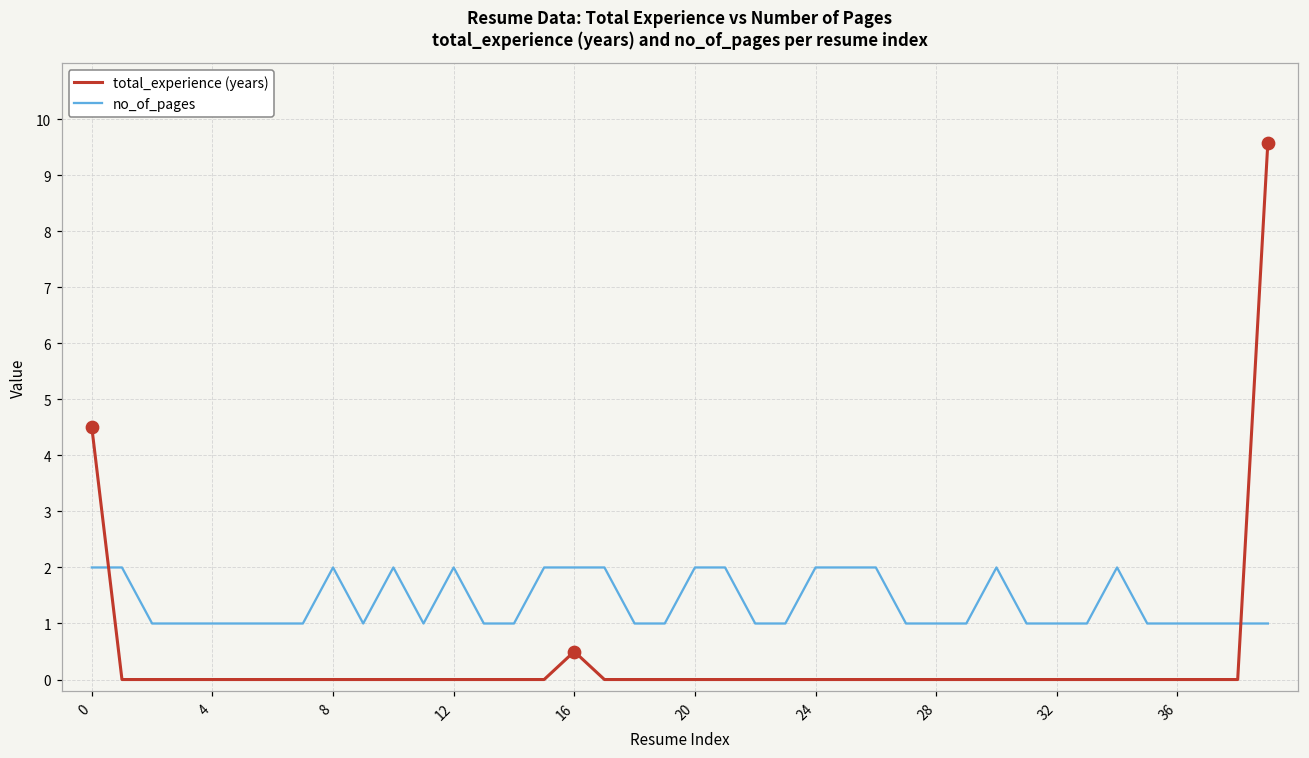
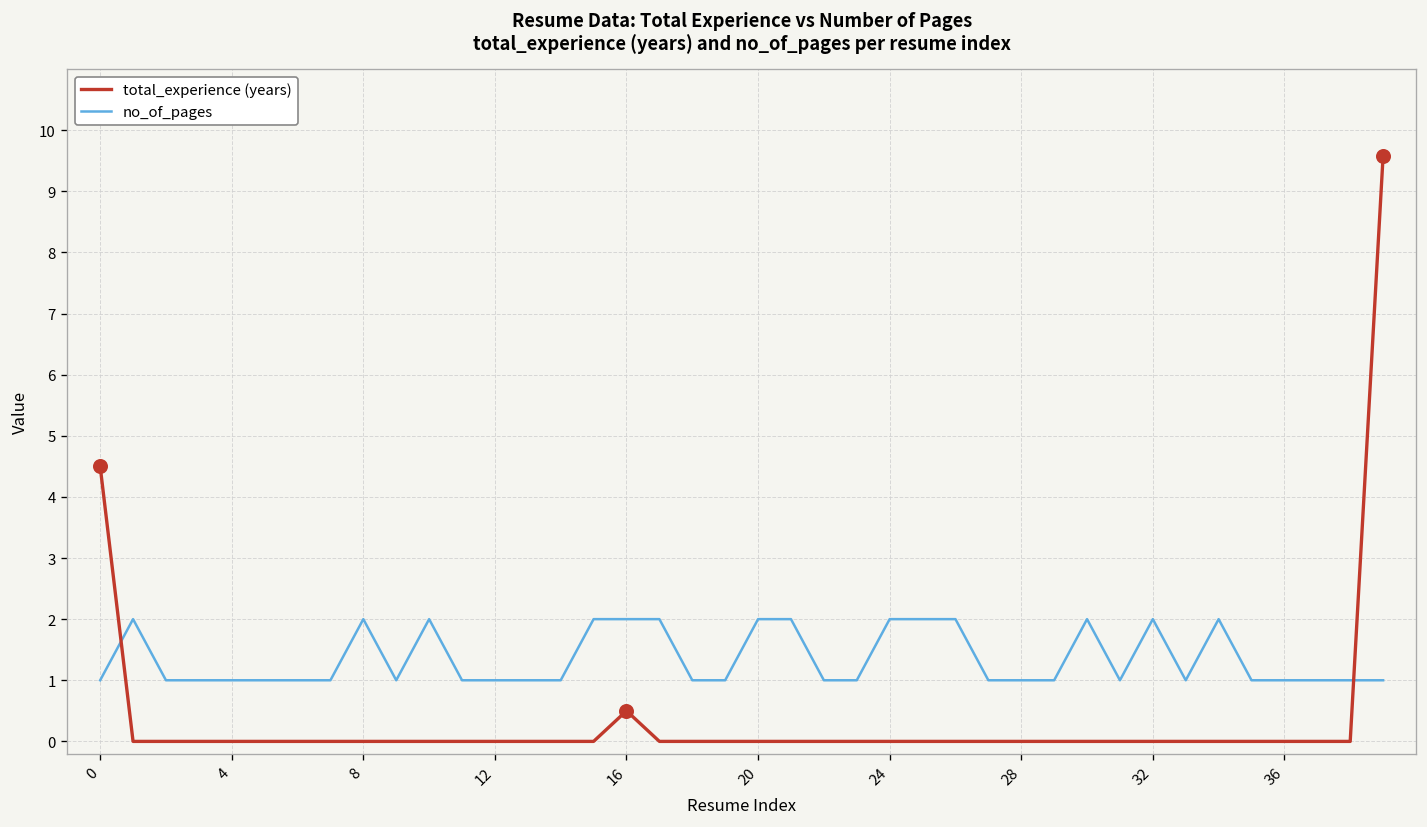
no_of_pages, 0: 2 -> 1
no_of_pages, 12: 2 -> 1
no_of_pages, 32: 1 -> 2
